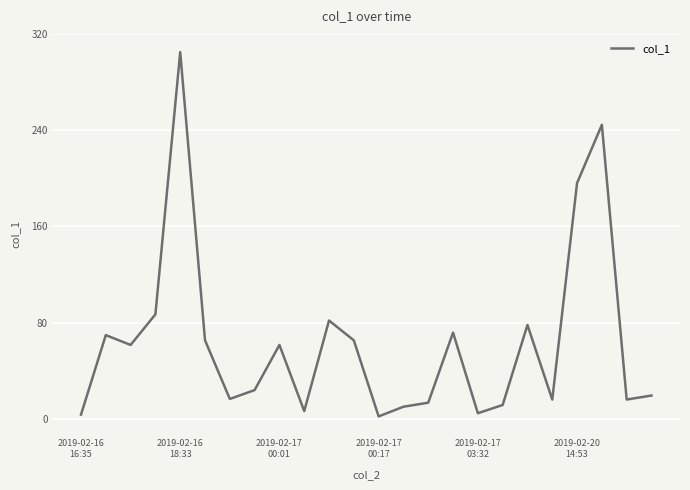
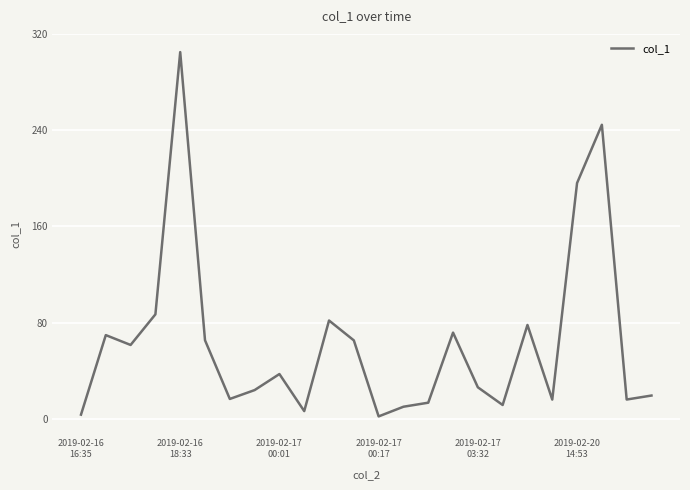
2019-02-17 00:01: 61 -> 37
2019-02-17 03:32: 5 -> 26
